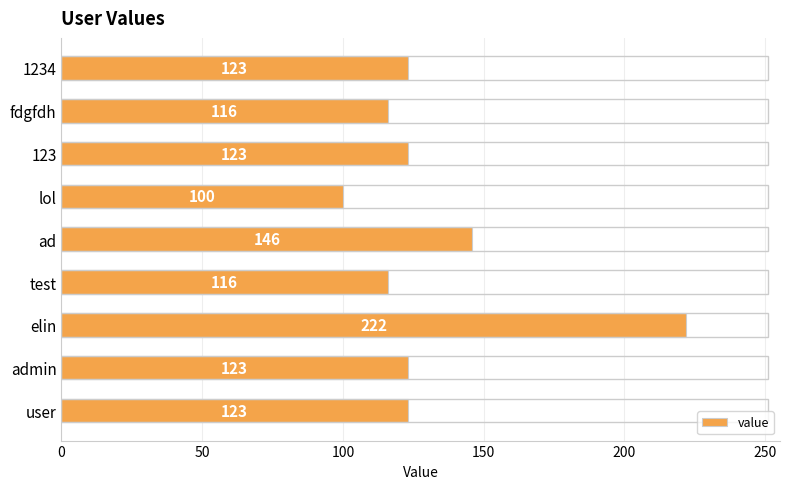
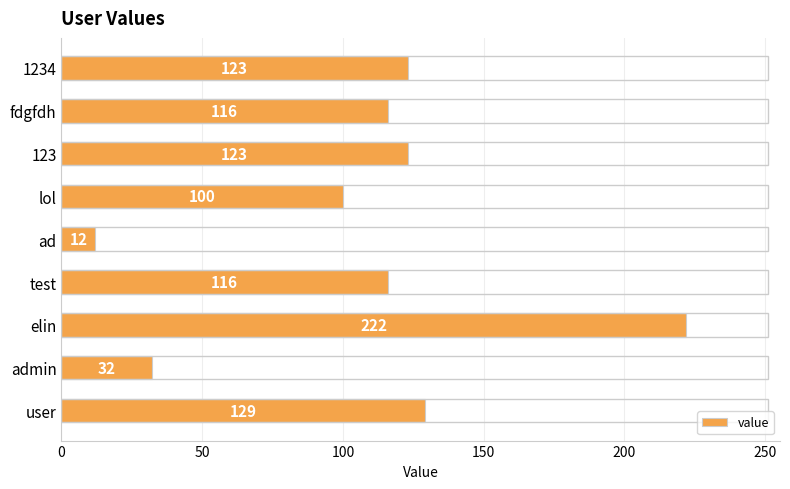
ad: 146 -> 12
admin: 123 -> 32
user: 123 -> 129
